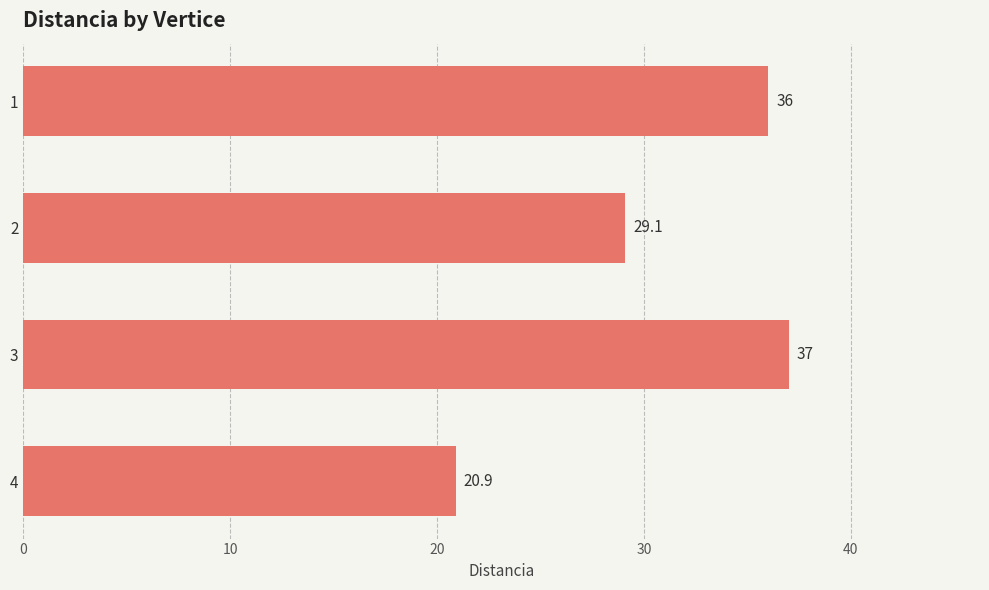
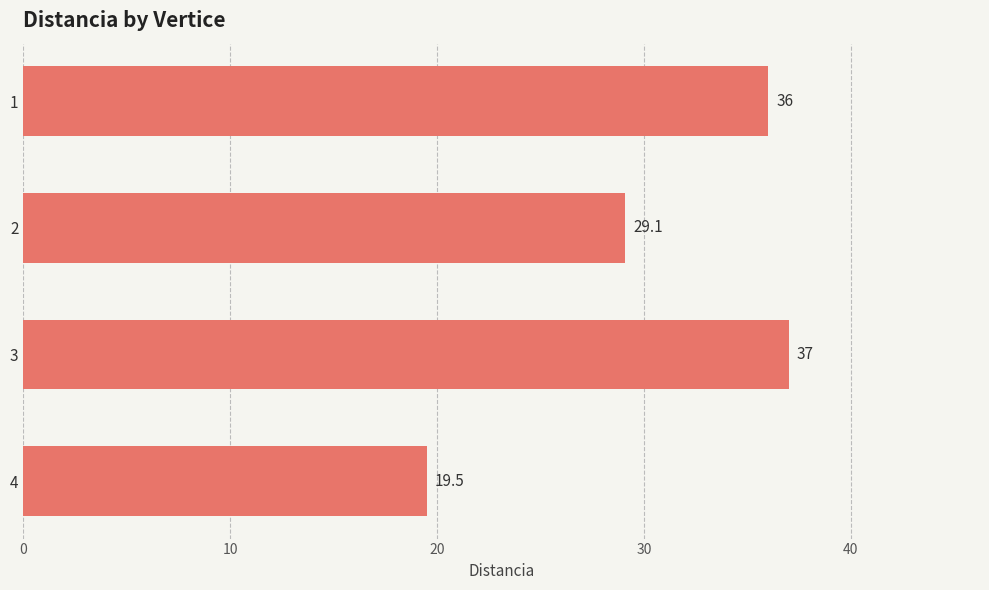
4: 20.9 -> 19.5
